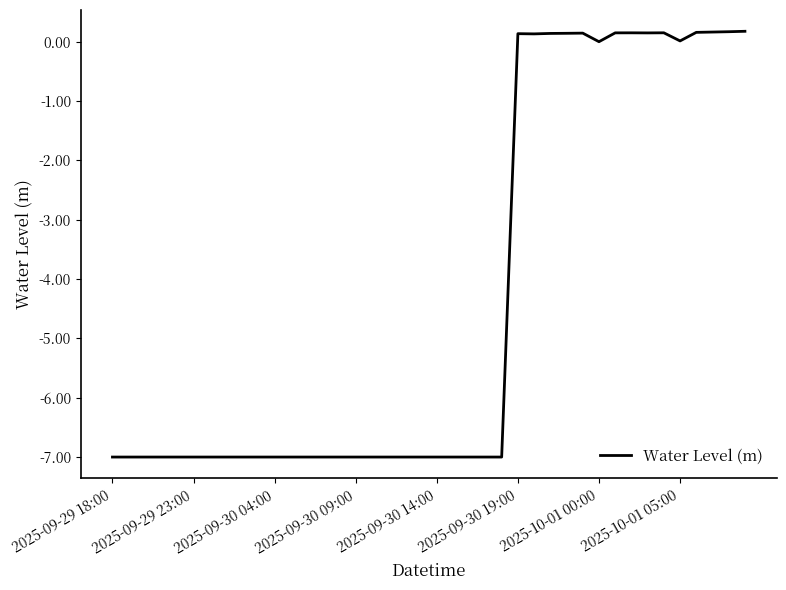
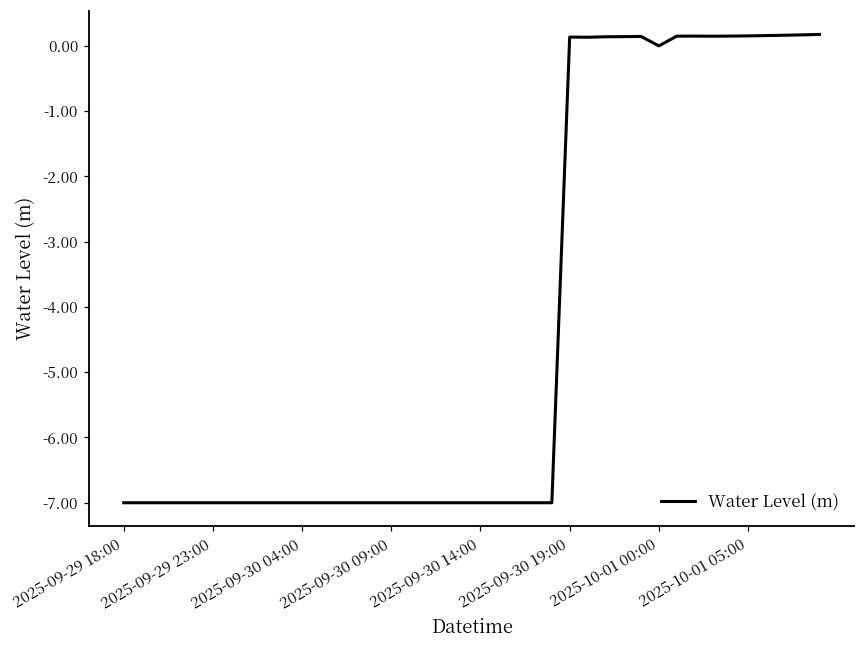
2025-10-01 05:00: 0.0 -> 0.2
